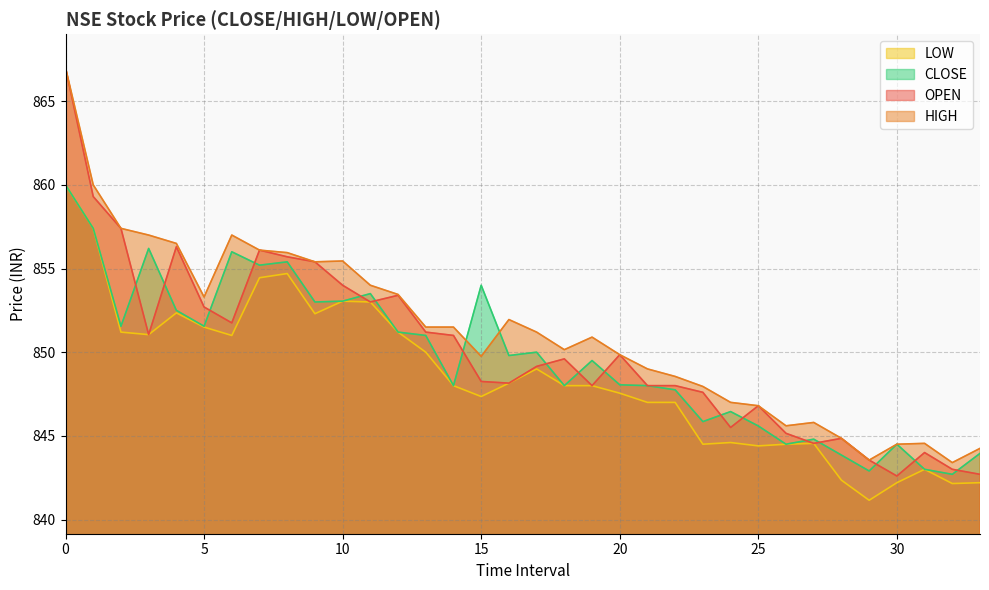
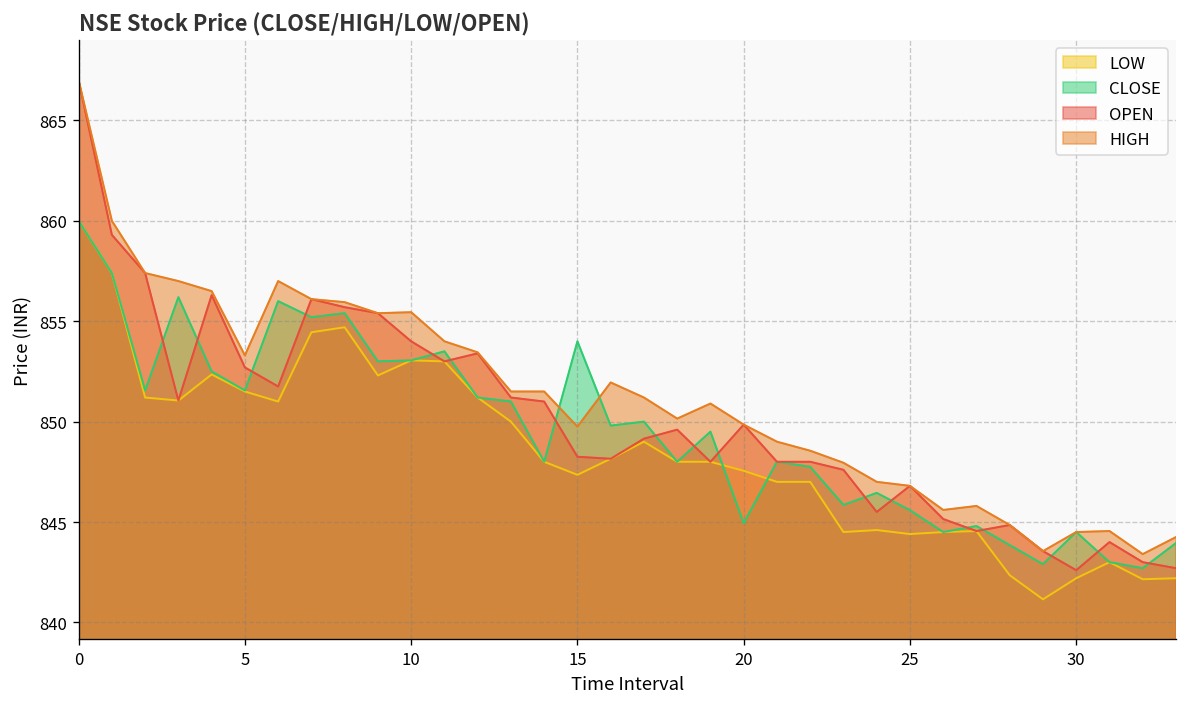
CLOSE, 20: 848.1 -> 844.9
